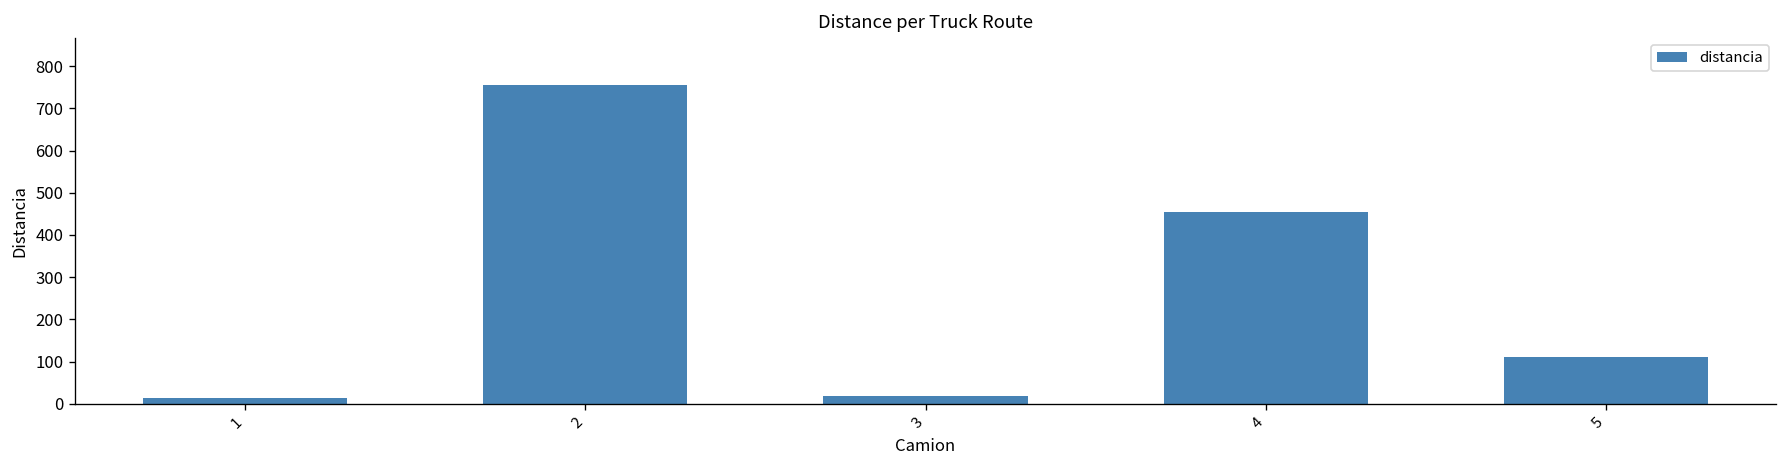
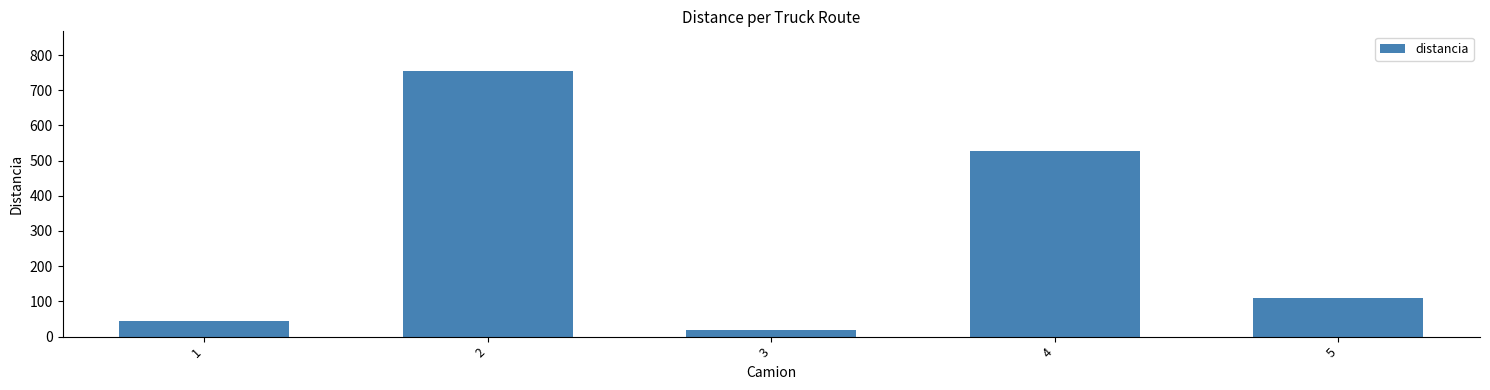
1: 10 -> 40
4: 450 -> 530
